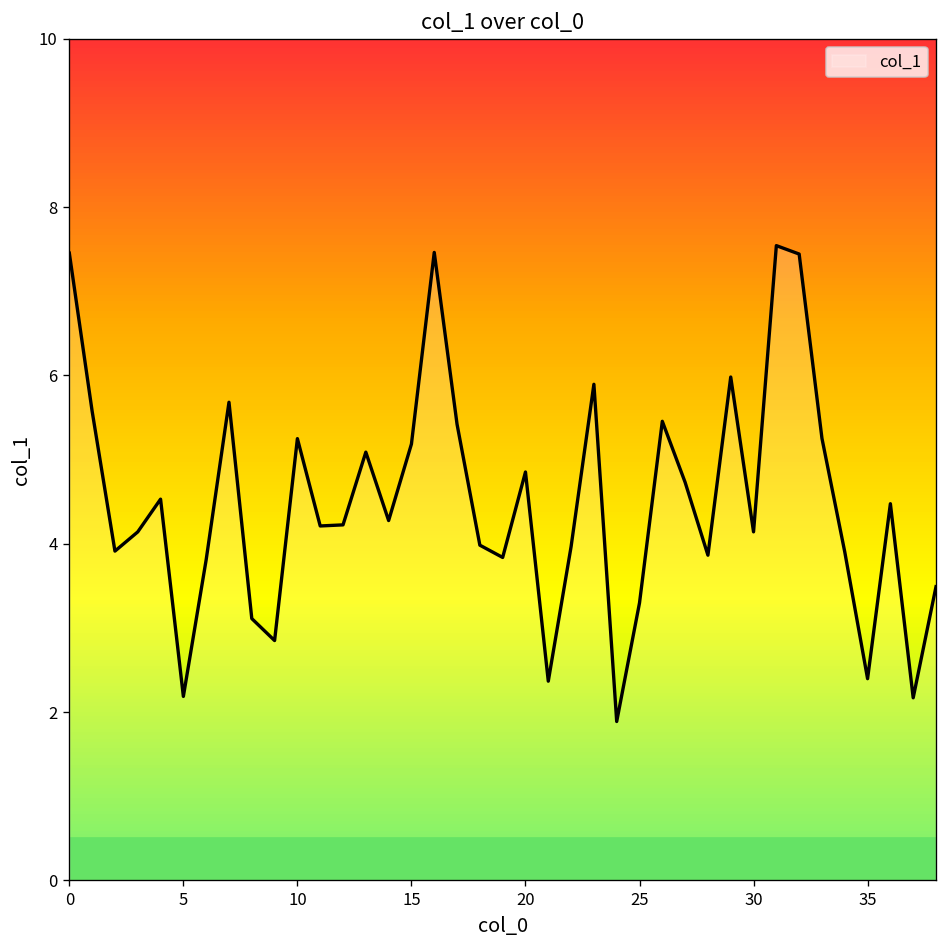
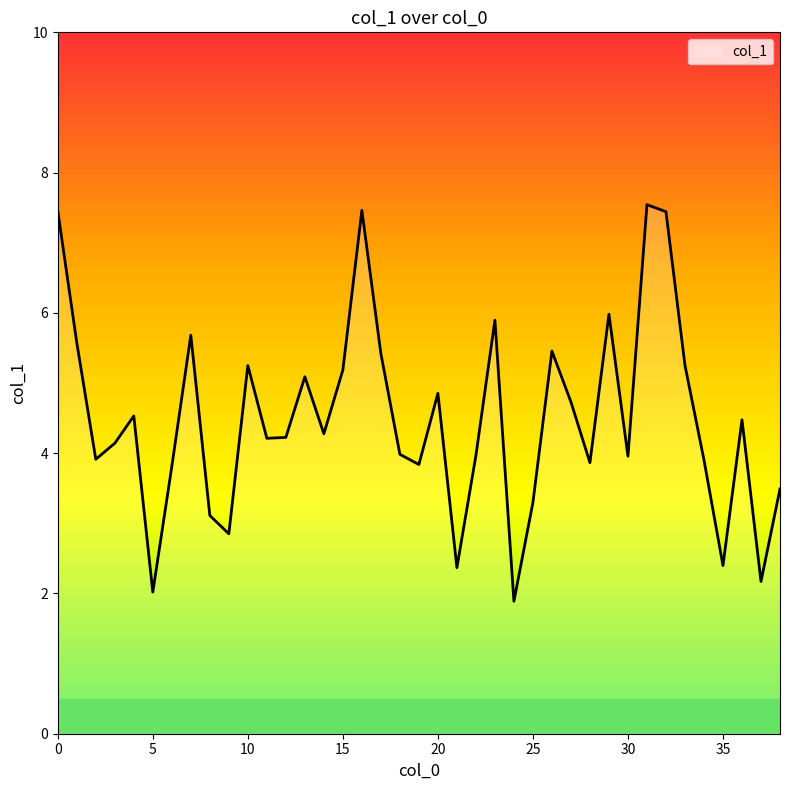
5: 2.2 -> 2.0
30: 4.1 -> 4.0
